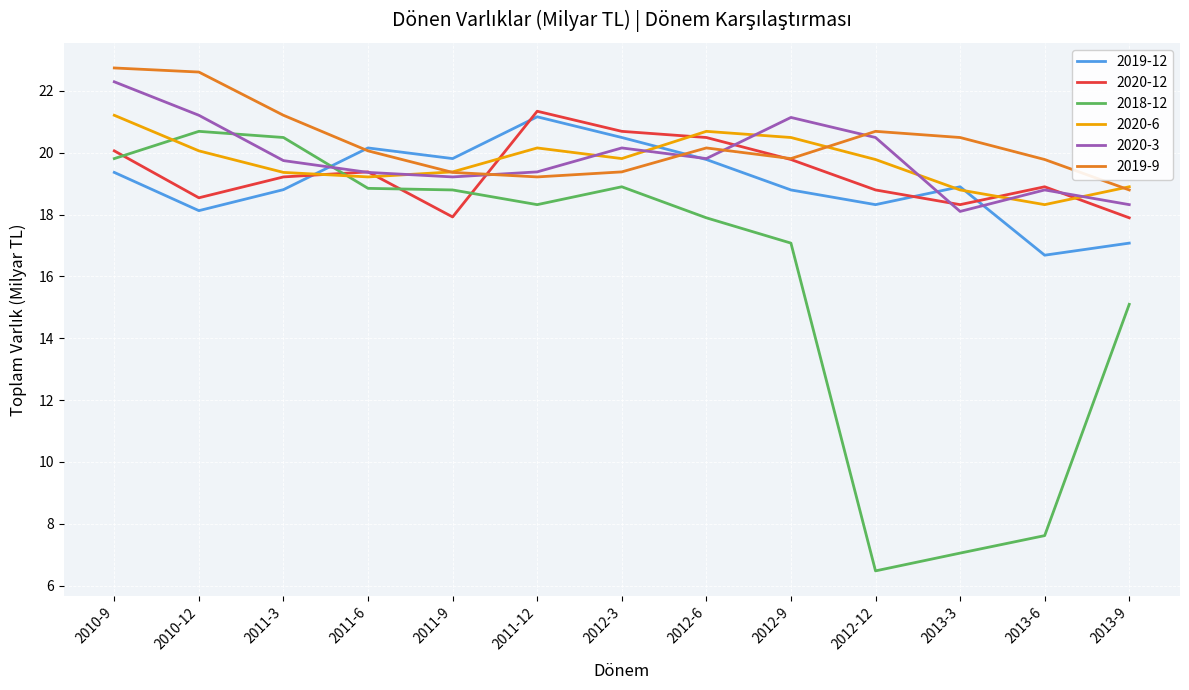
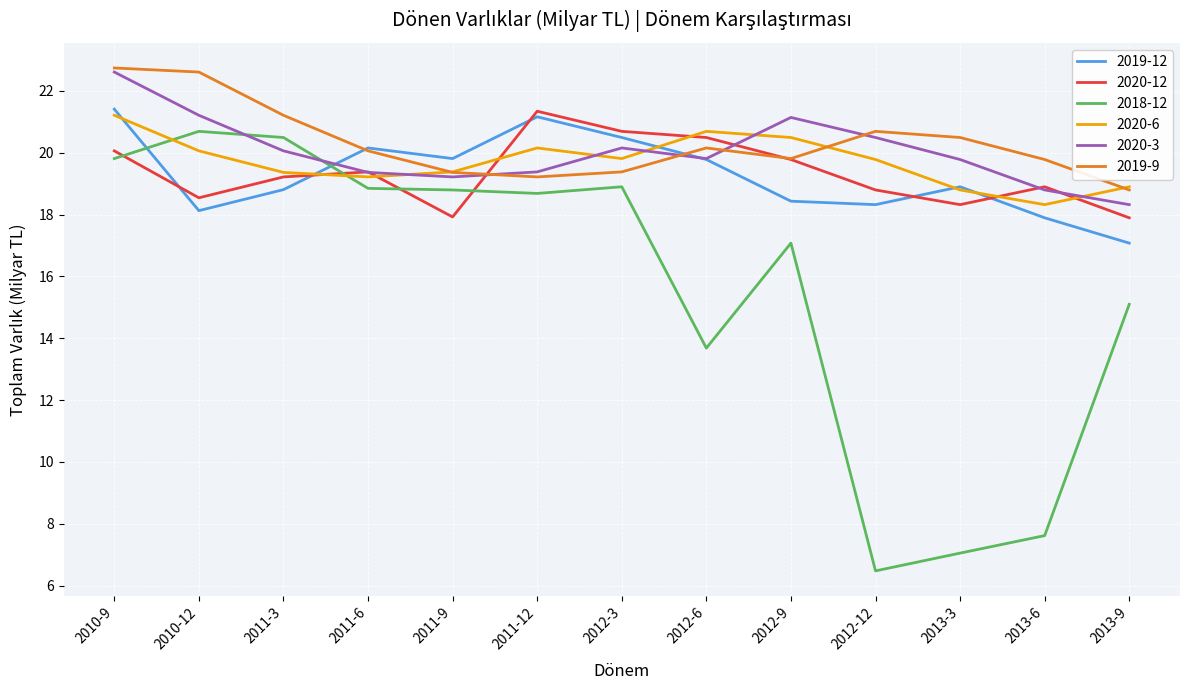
2019-12, 2010-9: 19.4 -> 21.4
2020-3, 2010-9: 22.3 -> 22.6
2020-3, 2011-3: 19.7 -> 20.1
2018-12, 2011-12: 18.3 -> 18.7
2018-12, 2012-6: 17.9 -> 13.7
2019-12, 2012-9: 18.8 -> 18.4
2020-3, 2013-3: 18.1 -> 19.8
2019-12, 2013-6: 16.7 -> 17.9
